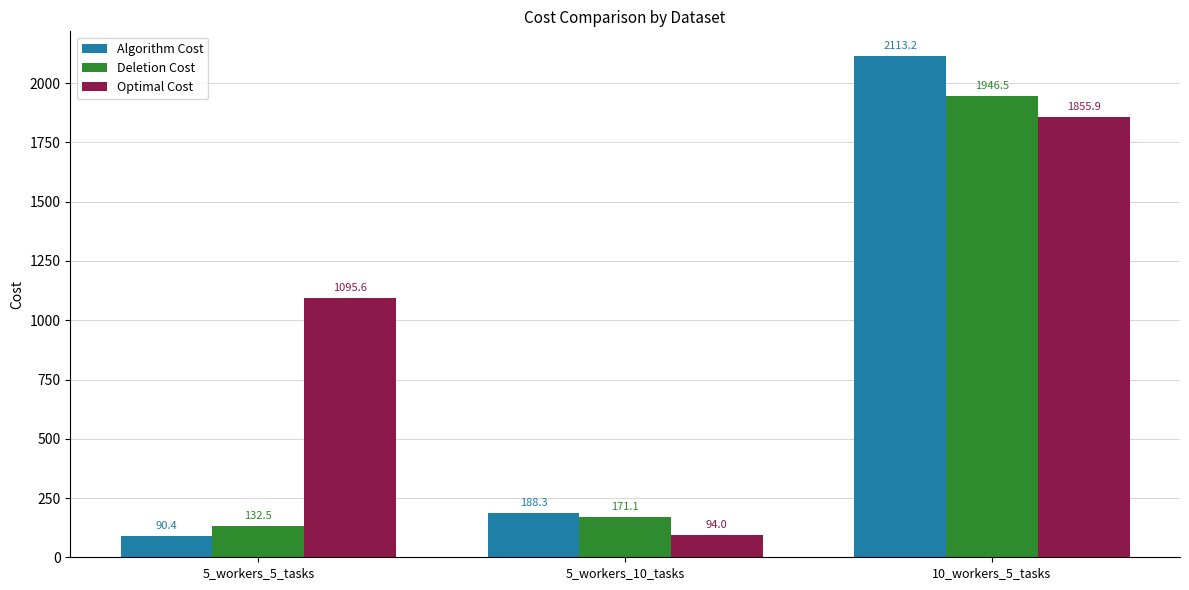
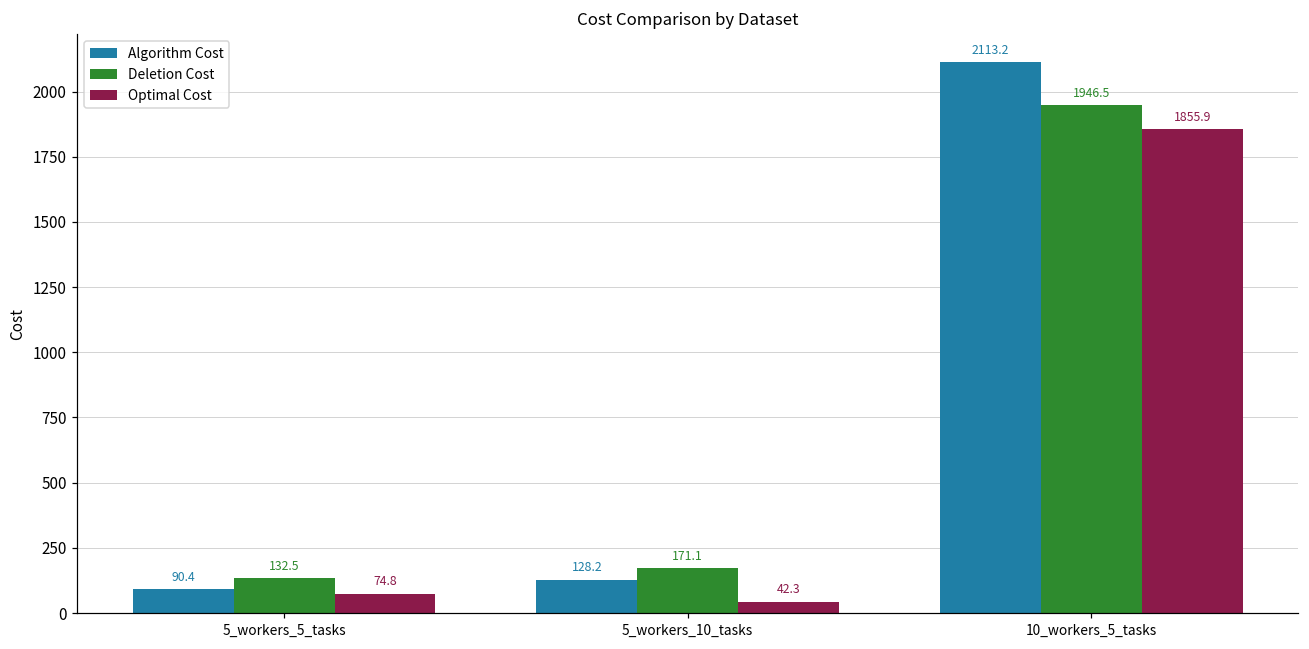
Optimal Cost, 5_workers_5_tasks: 1095.6 -> 74.8
Algorithm Cost, 5_workers_10_tasks: 188.3 -> 128.2
Optimal Cost, 5_workers_10_tasks: 94.0 -> 42.3
